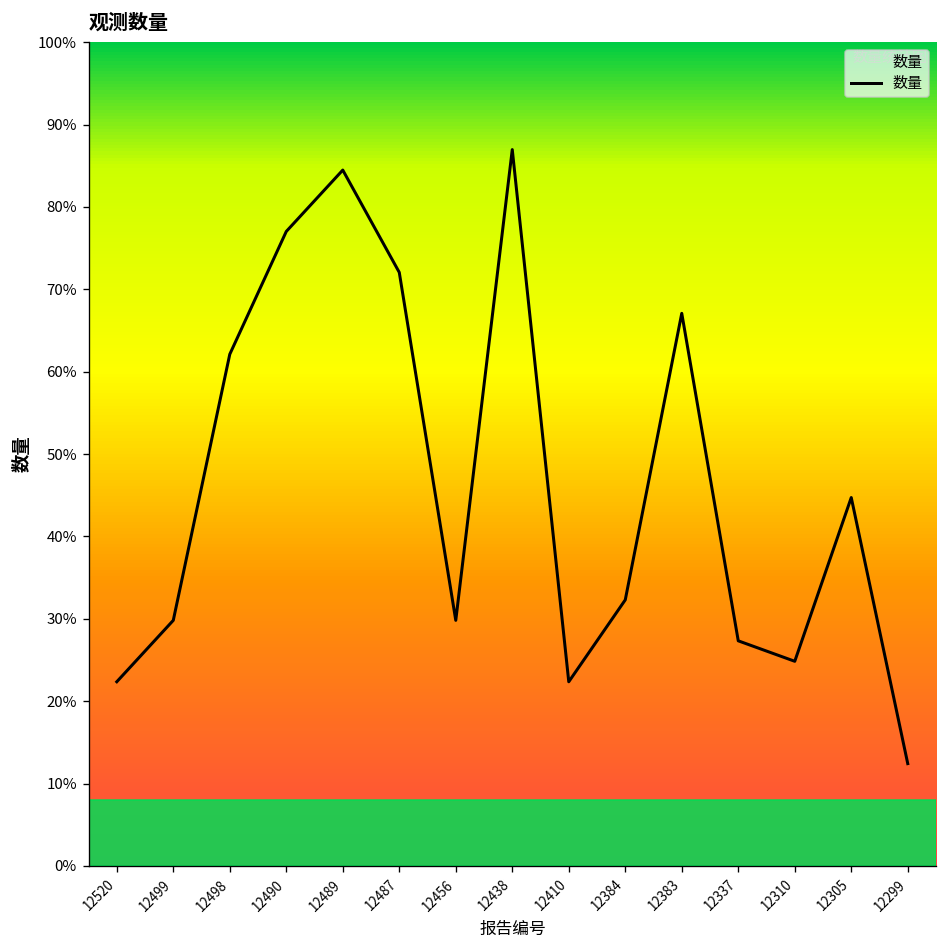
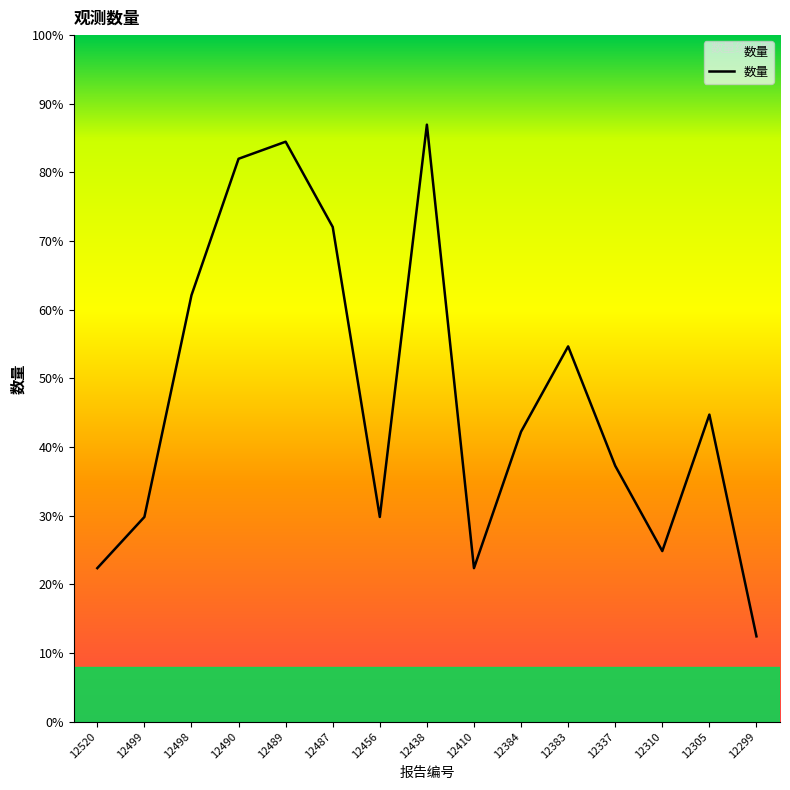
12490: 77% -> 82%
12384: 32% -> 42%
12383: 67% -> 55%
12337: 27% -> 37%
